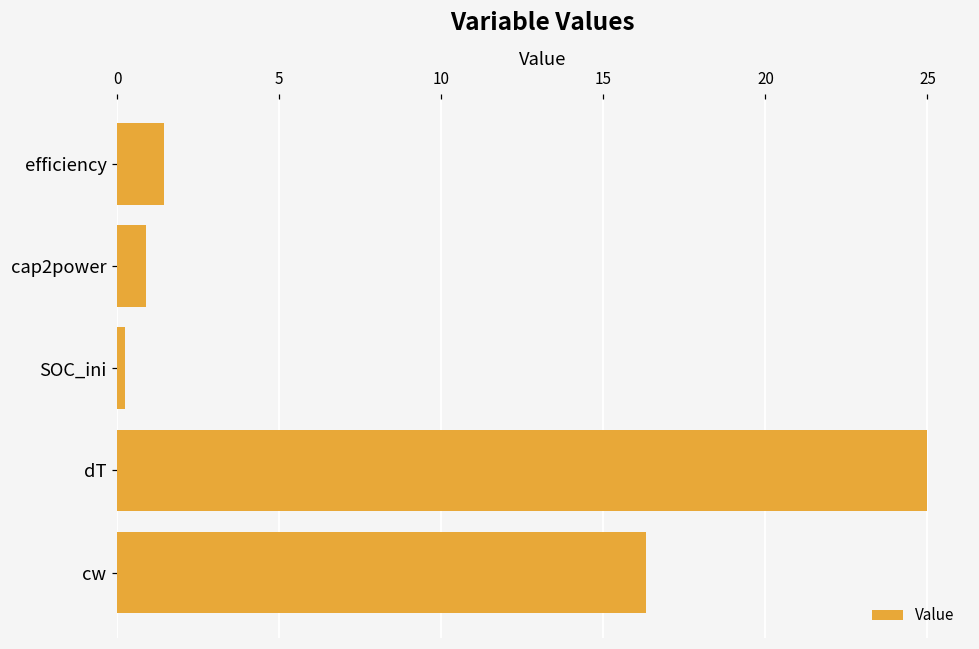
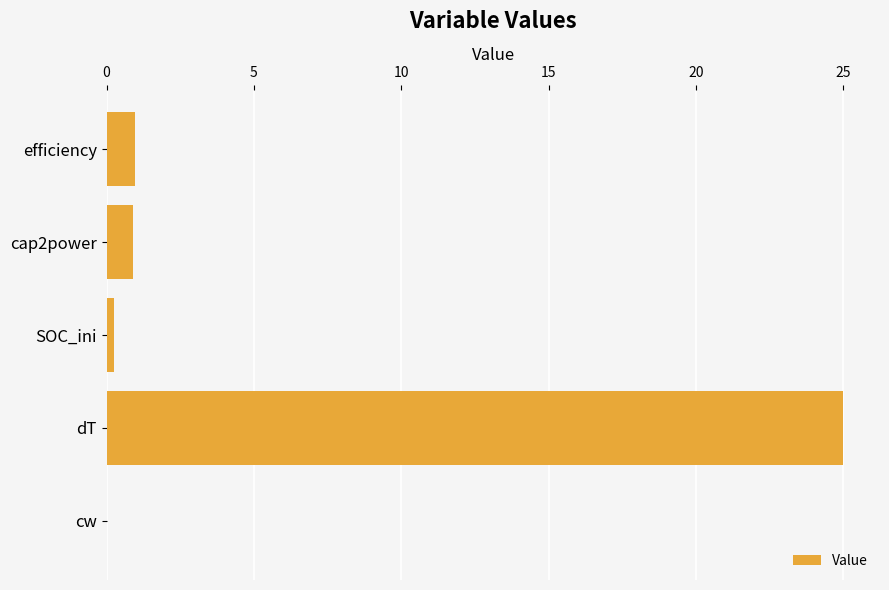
efficiency: 1.5 -> 1.0
cw: 16.3 -> 0.0
